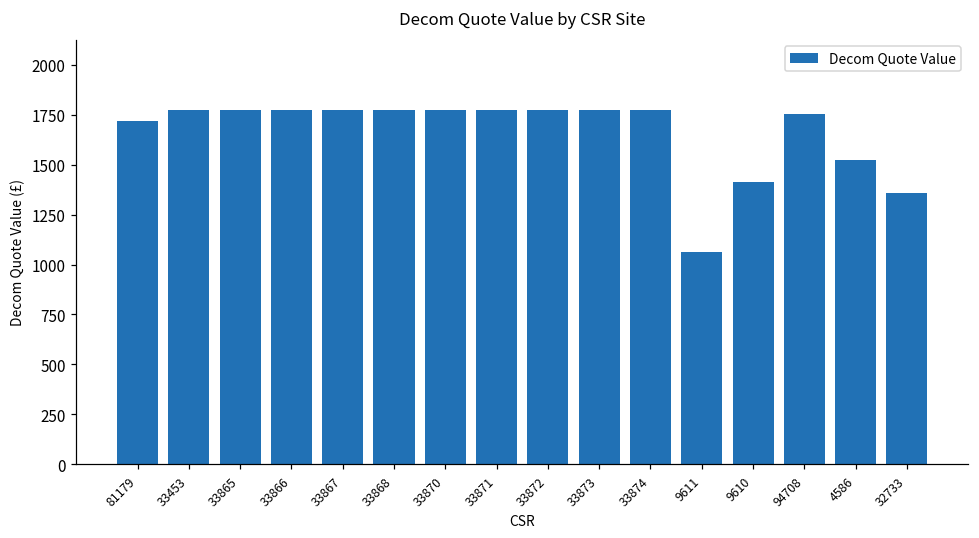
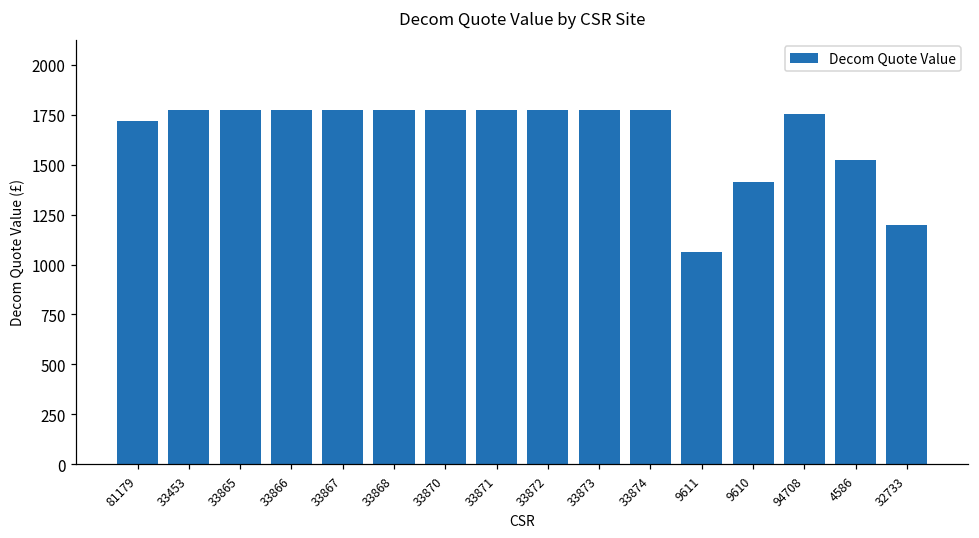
32733: 1360 -> 1200
